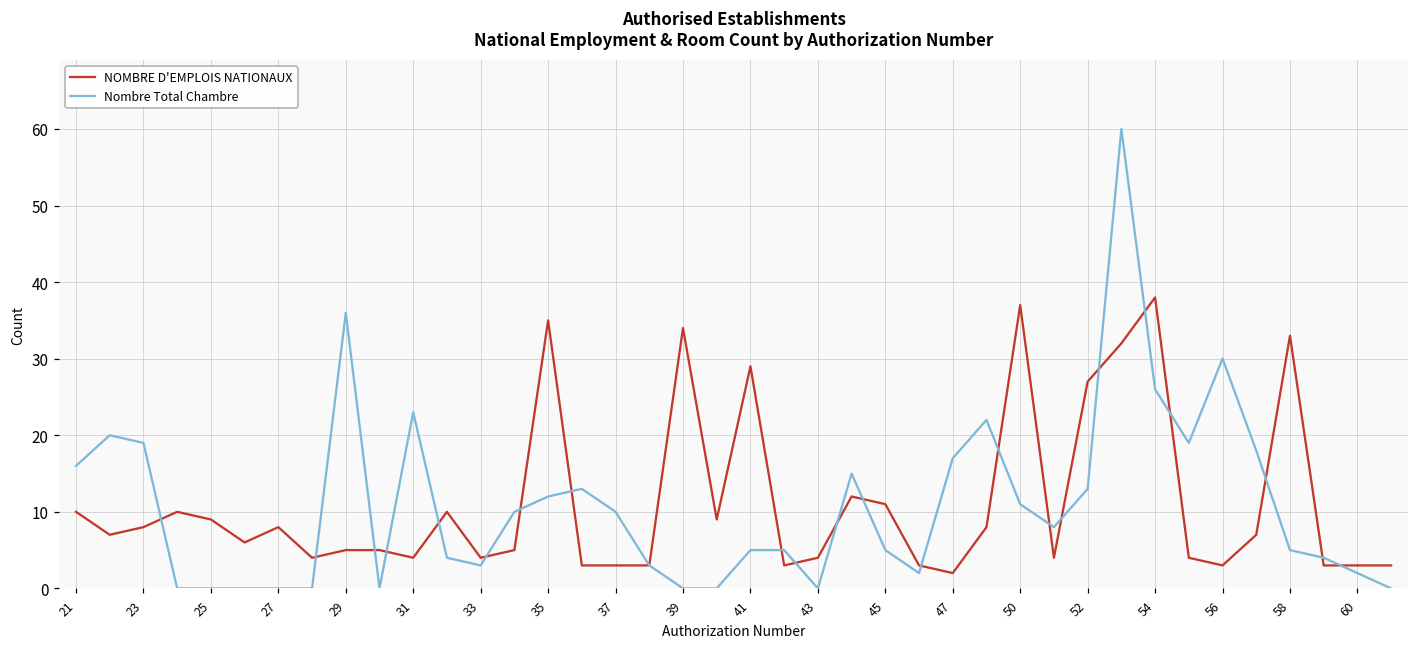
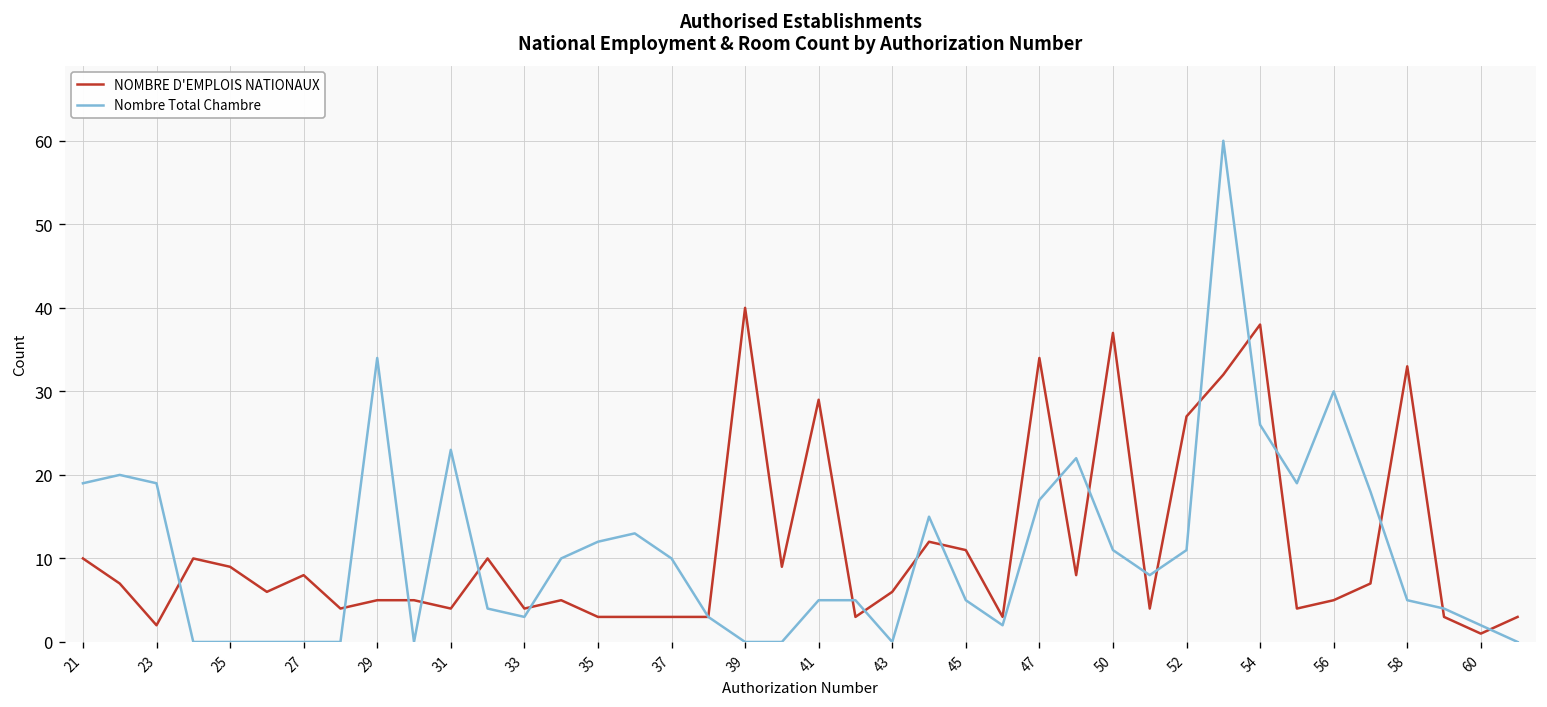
Nombre Total Chambre, 21: 16 -> 19
NOMBRE D'EMPLOIS NATIONAUX, 23: 8 -> 2
Nombre Total Chambre, 29: 36 -> 34
NOMBRE D'EMPLOIS NATIONAUX, 35: 35 -> 3
NOMBRE D'EMPLOIS NATIONAUX, 39: 34 -> 40
NOMBRE D'EMPLOIS NATIONAUX, 43: 4 -> 6
NOMBRE D'EMPLOIS NATIONAUX, 47: 2 -> 34
Nombre Total Chambre, 52: 13 -> 11
NOMBRE D'EMPLOIS NATIONAUX, 56: 3 -> 5
NOMBRE D'EMPLOIS NATIONAUX, 60: 3 -> 1
